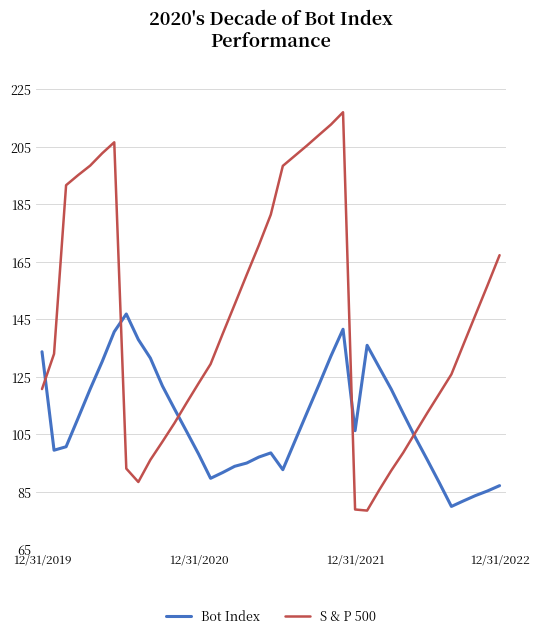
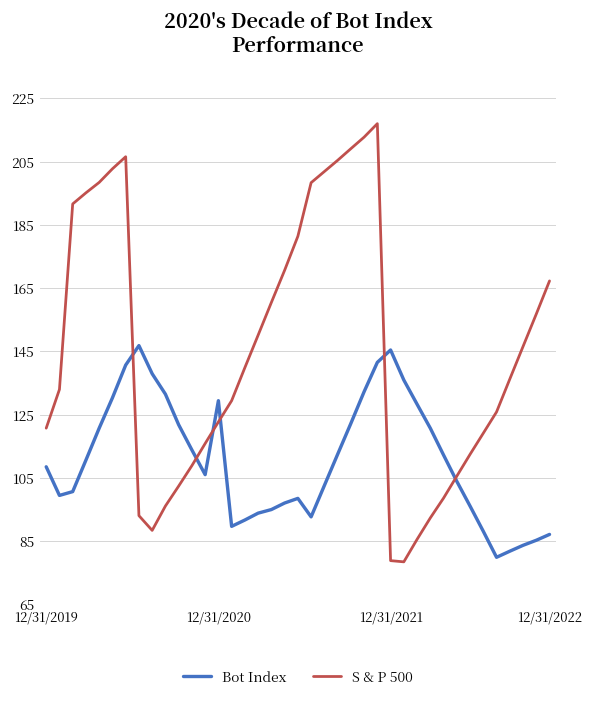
Bot Index, 12/31/2019: 134 -> 108
Bot Index, 12/31/2020: 98 -> 129
Bot Index, 12/31/2021: 106 -> 145
